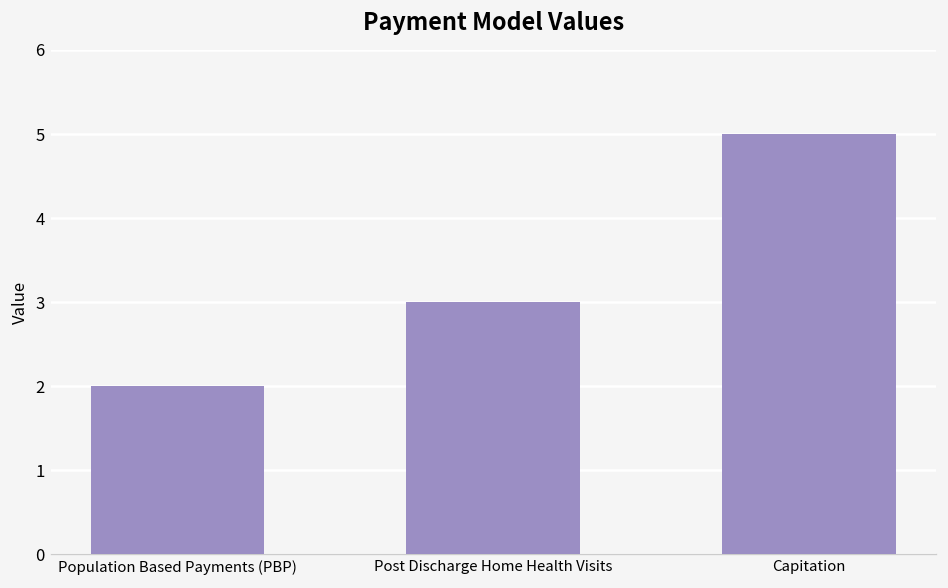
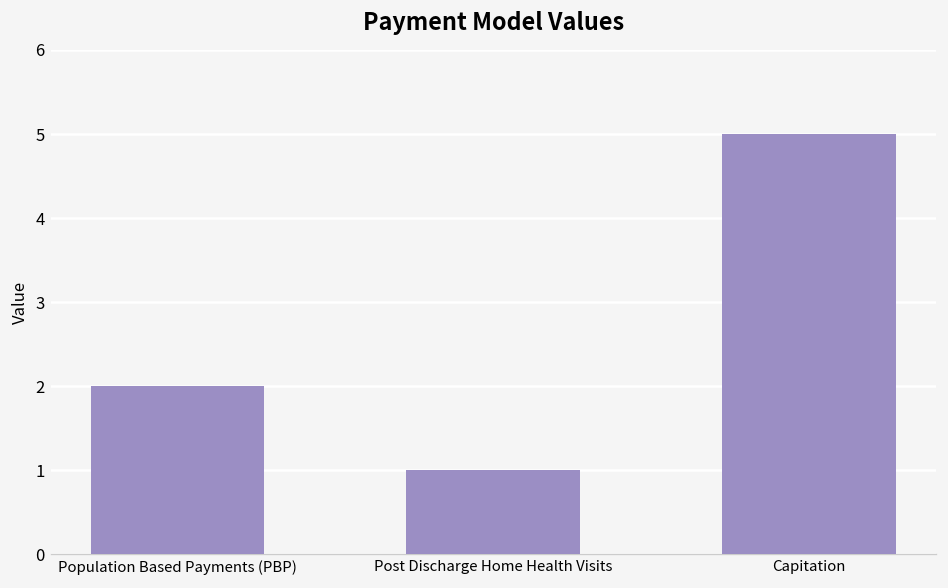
Post Discharge Home Health Visits: 3 -> 1
